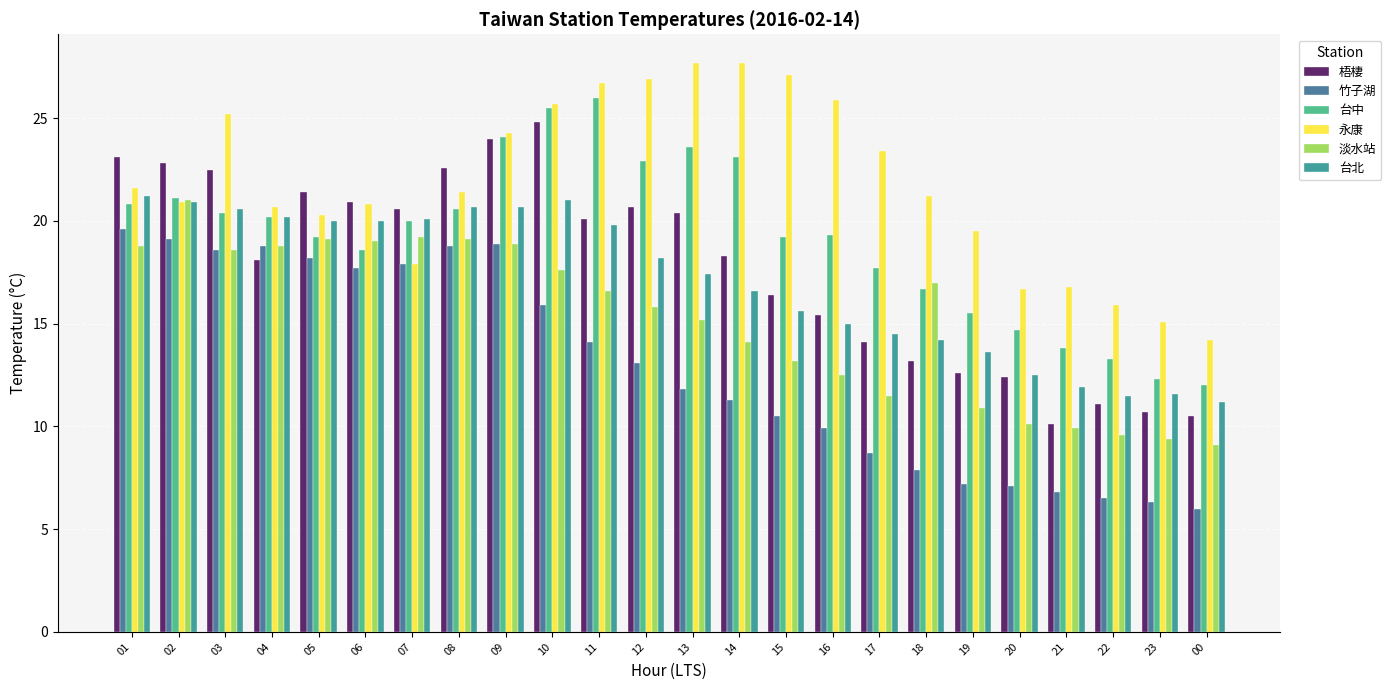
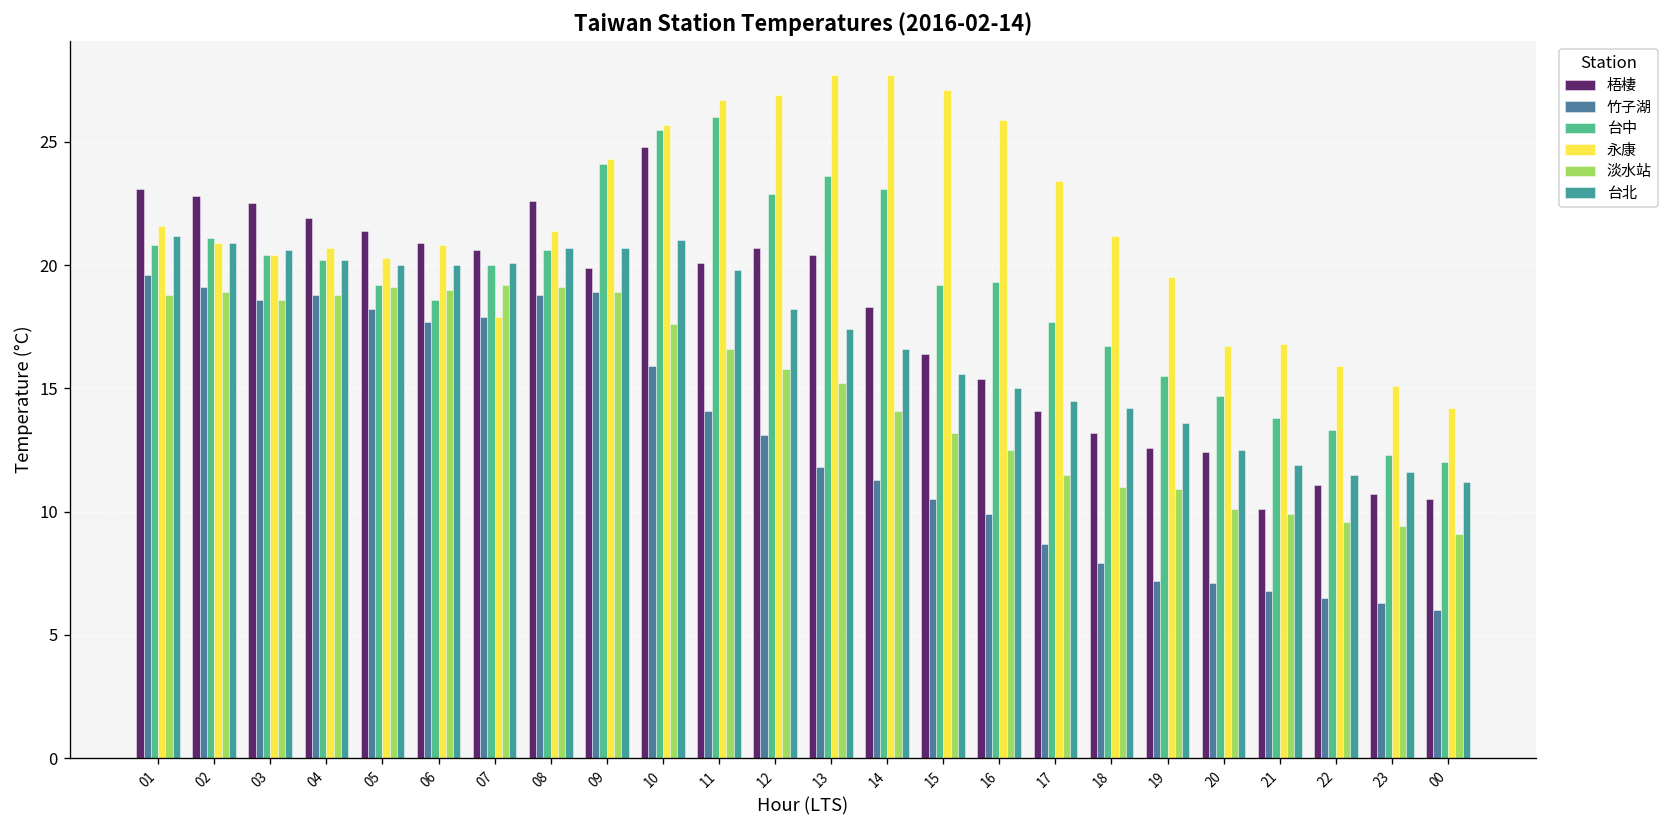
淡水站, 02: 21.0 -> 18.9
永康, 03: 25.2 -> 20.4
梧棲, 04: 18.1 -> 21.9
梧棲, 09: 24.0 -> 19.9
淡水站, 18: 17 -> 11
